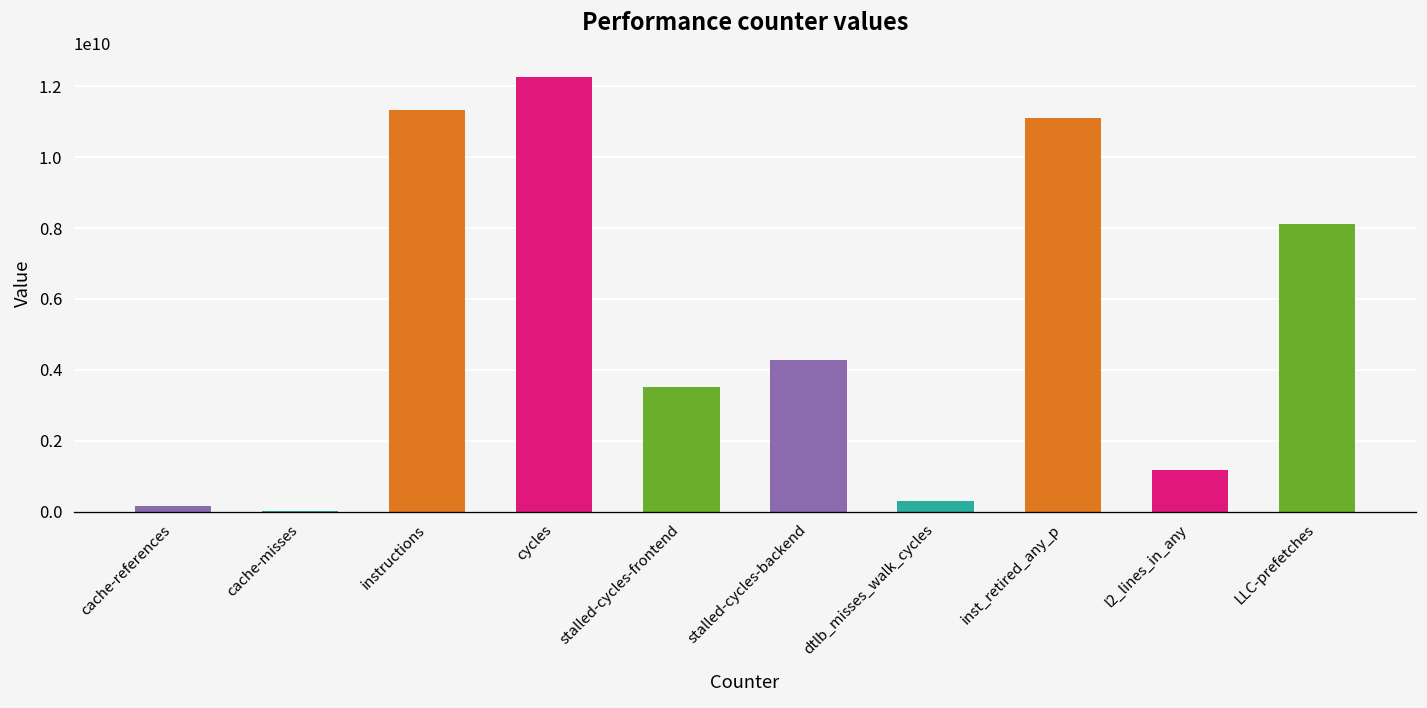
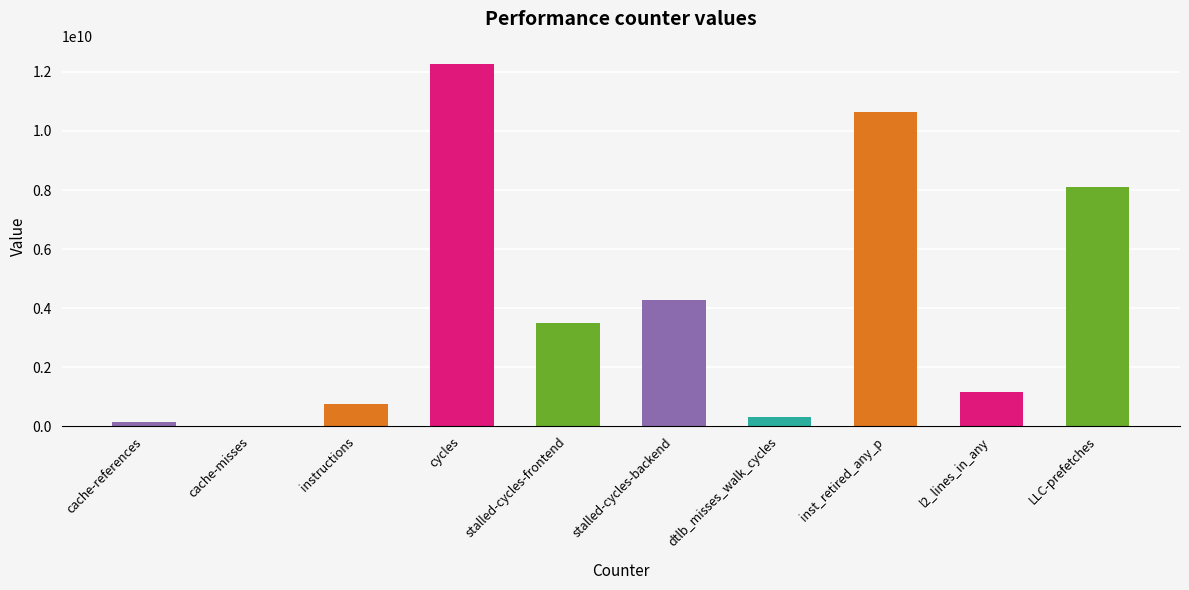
instructions: 11300000000 -> 800000000
inst_retired_any_p: 11100000000 -> 10600000000
